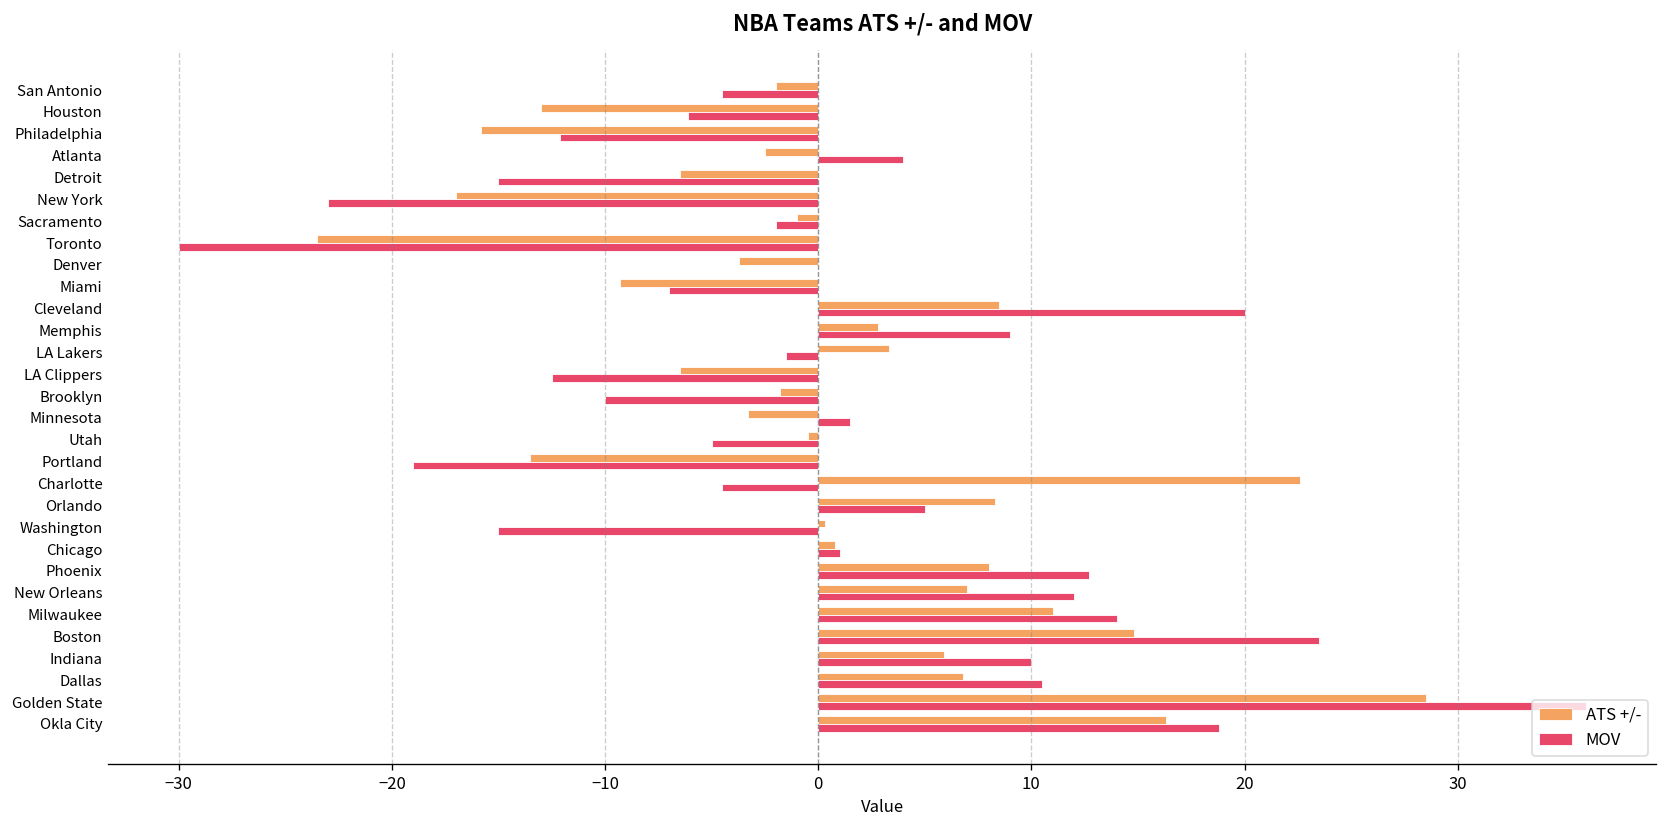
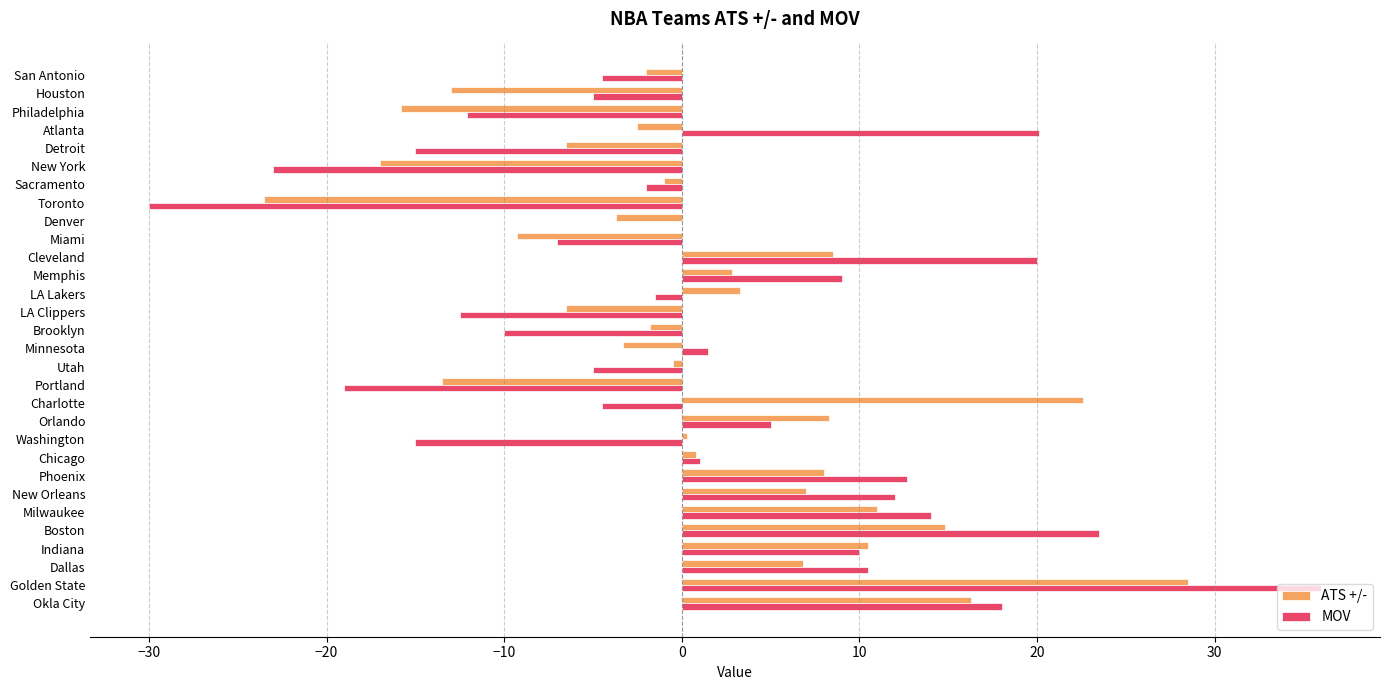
MOV, Houston: -6.1 -> -5.0
MOV, Atlanta: 4.0 -> 20.1
ATS +/-, Indiana: 5.9 -> 10.5
MOV, Okla City: 18.8 -> 18.0
